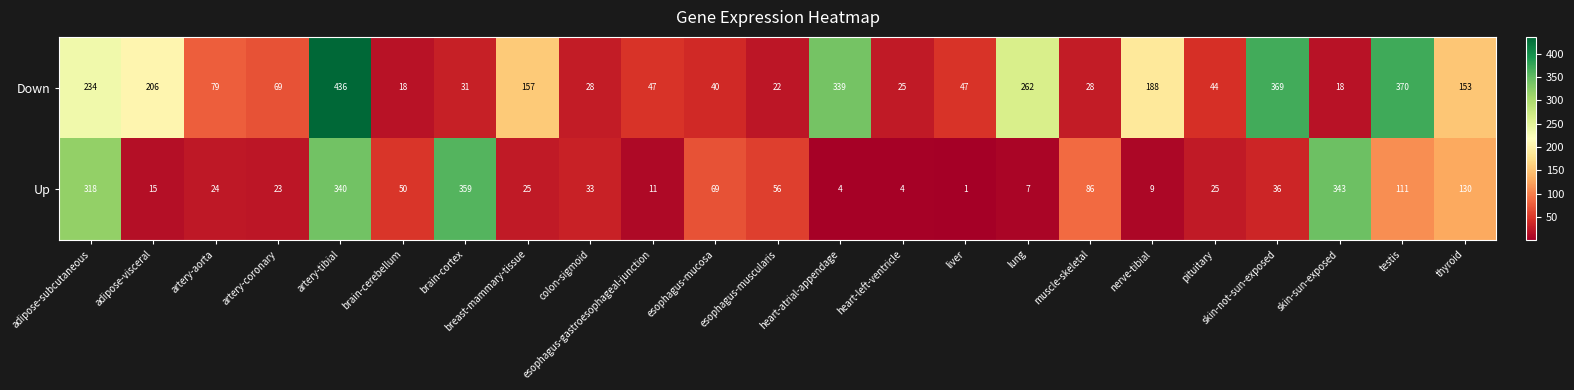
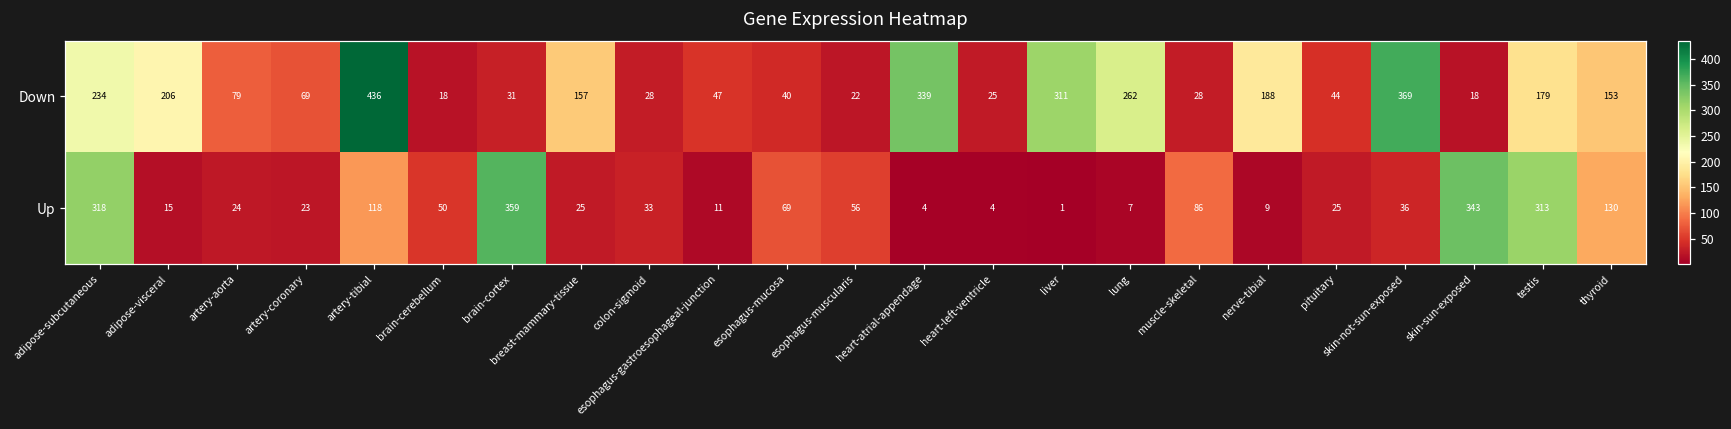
Down, liver: 47 -> 311
Down, testis: 370 -> 179
Up, artery-tibial: 340 -> 118
Up, testis: 111 -> 313
